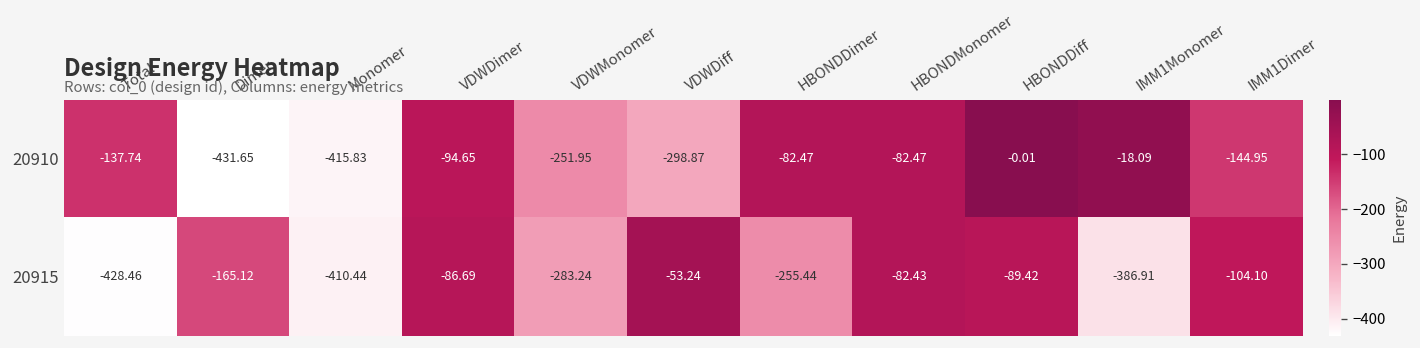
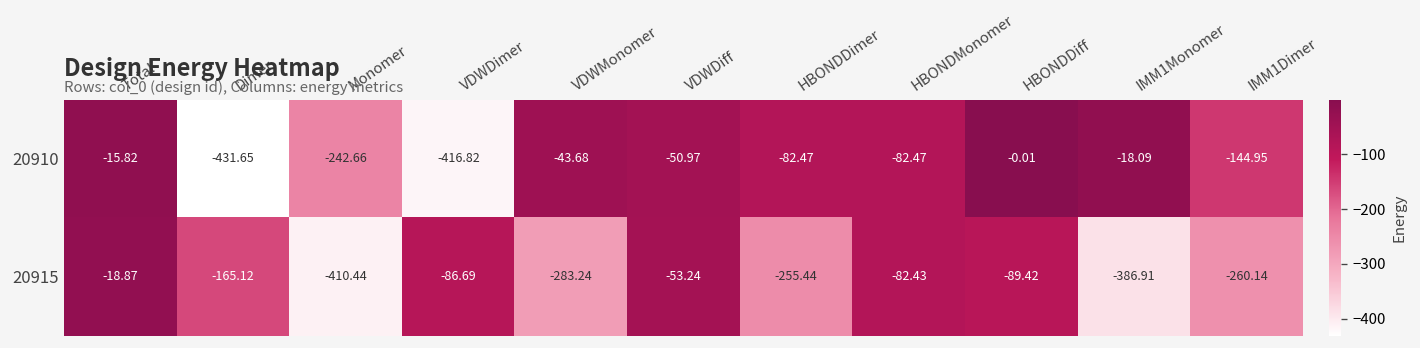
20910, Total: -137.74 -> -15.82
20910, Monomer: -415.83 -> -242.66
20910, VDWDimer: -94.65 -> -416.82
20910, VDWMonomer: -251.95 -> -43.68
20910, VDWDiff: -298.87 -> -50.97
20915, Total: -428.46 -> -18.87
20915, IMM1Dimer: -104.10 -> -260.14
